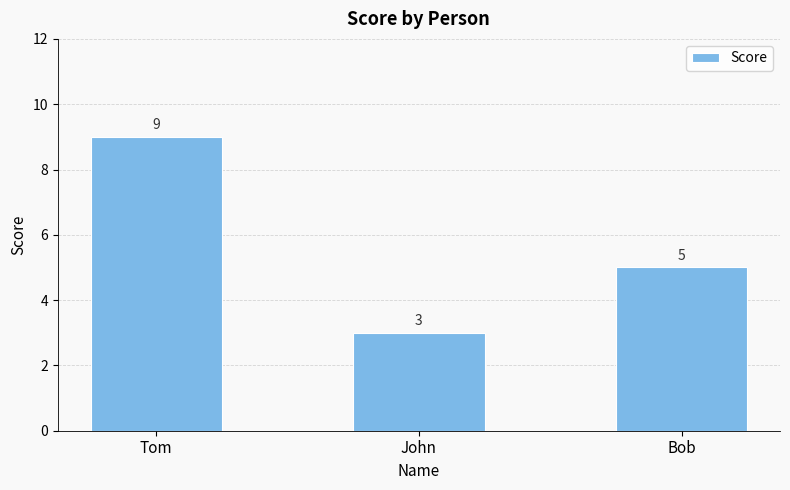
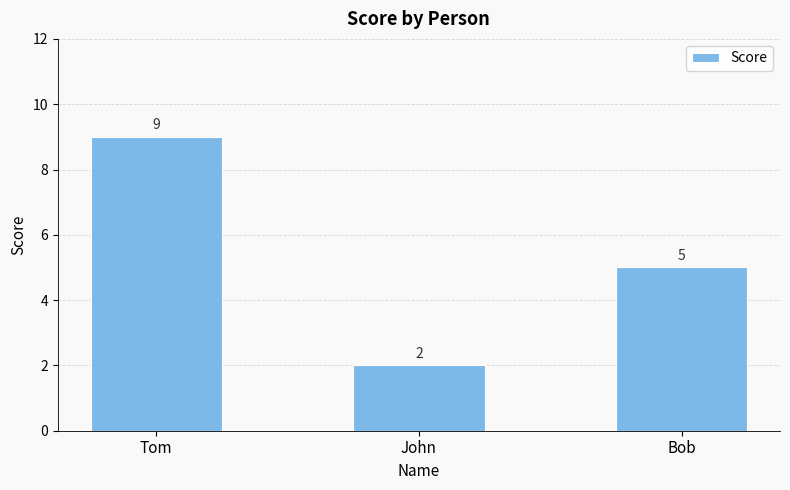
John: 3 -> 2
